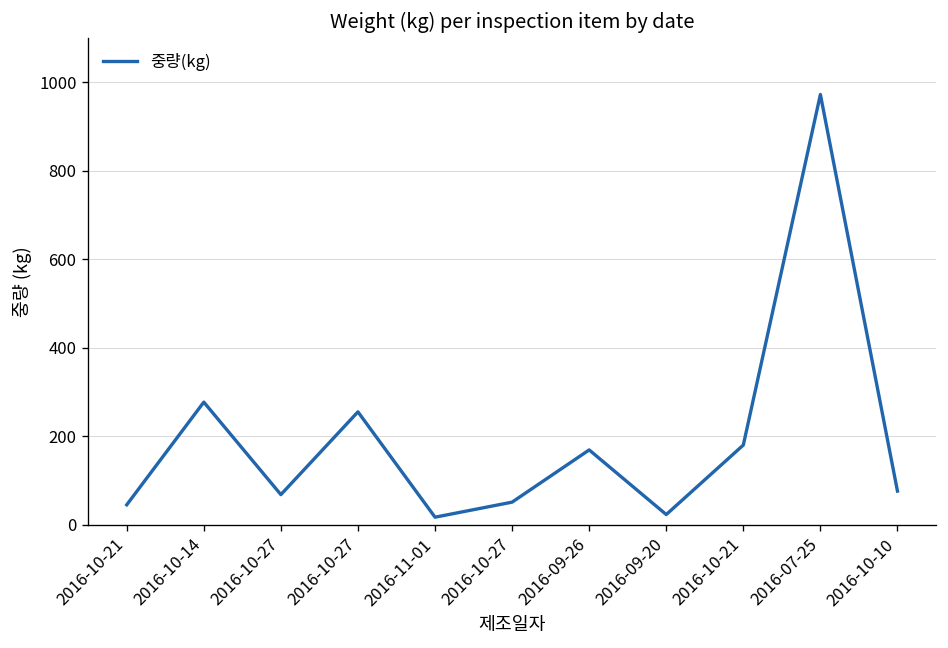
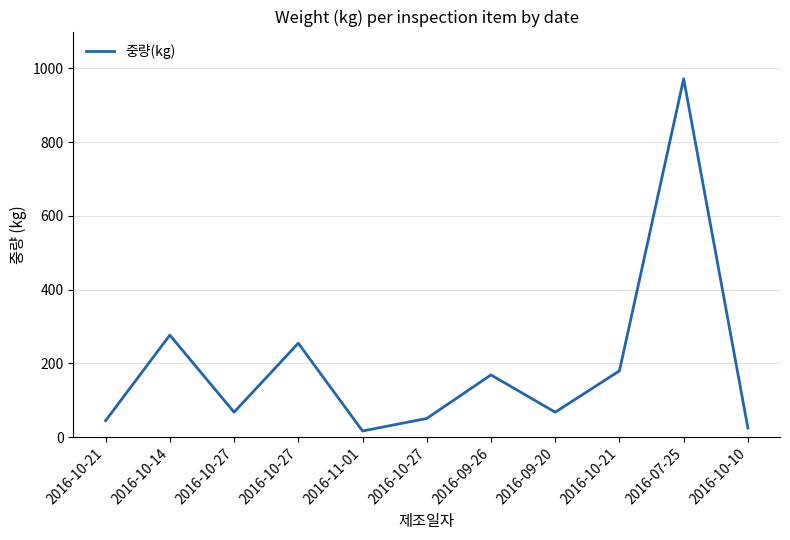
2016-09-20: 20 -> 70
2016-10-10: 80 -> 30
